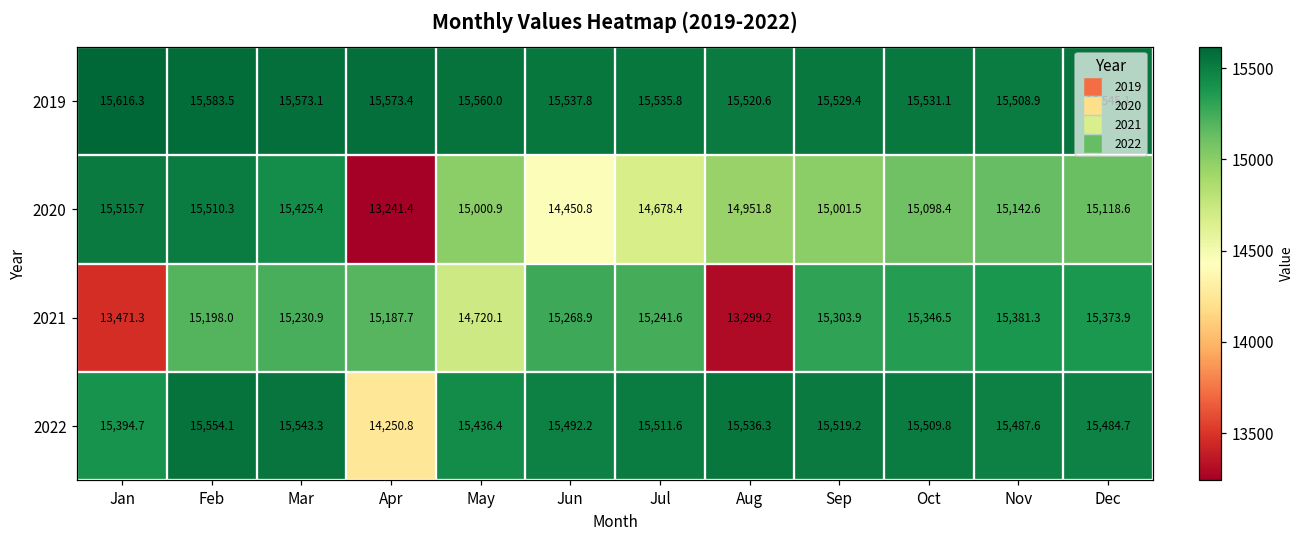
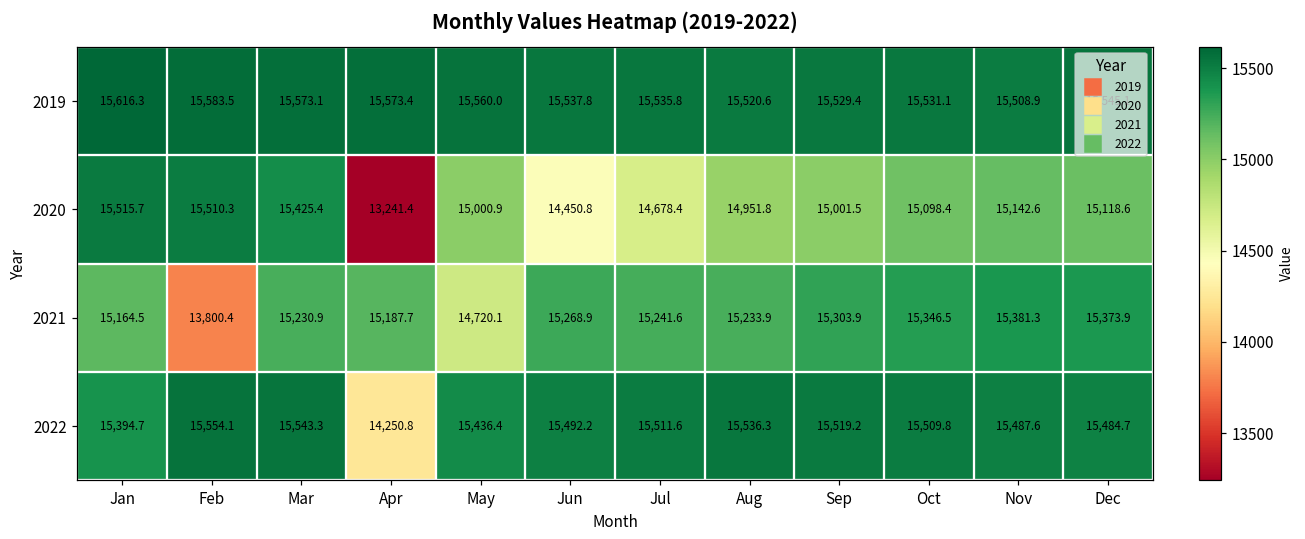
2021, Jan: 13,471.3 -> 15,164.5
2021, Feb: 15,198.0 -> 13,800.4
2021, Aug: 13,299.2 -> 15,233.9
